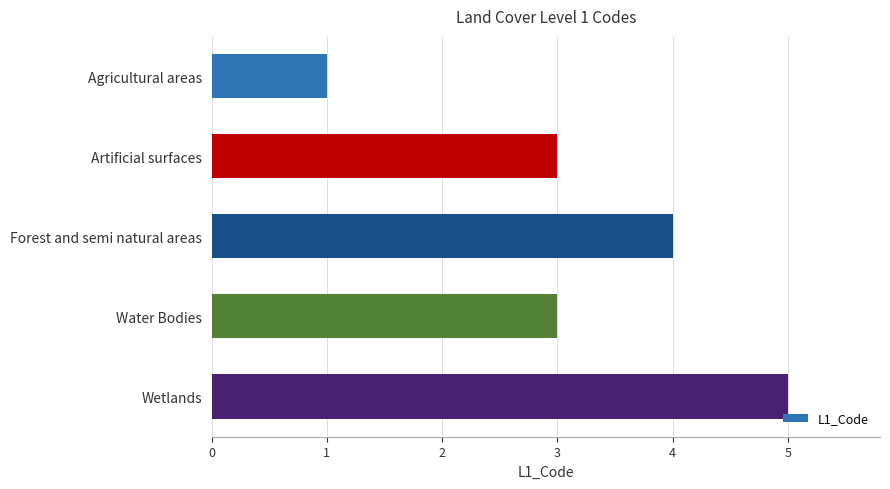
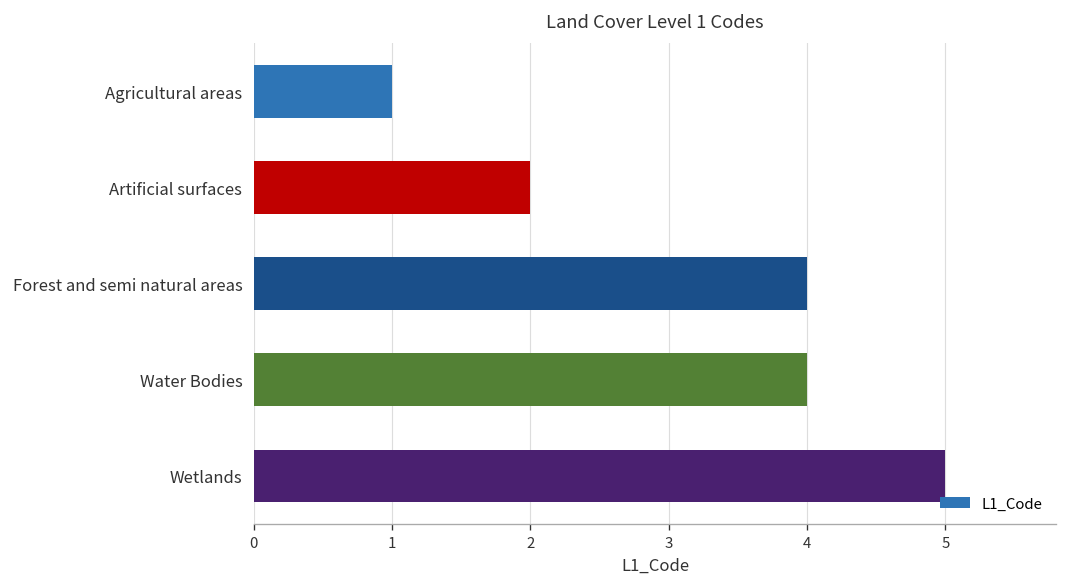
Artificial surfaces: 3 -> 2
Water Bodies: 3 -> 4
